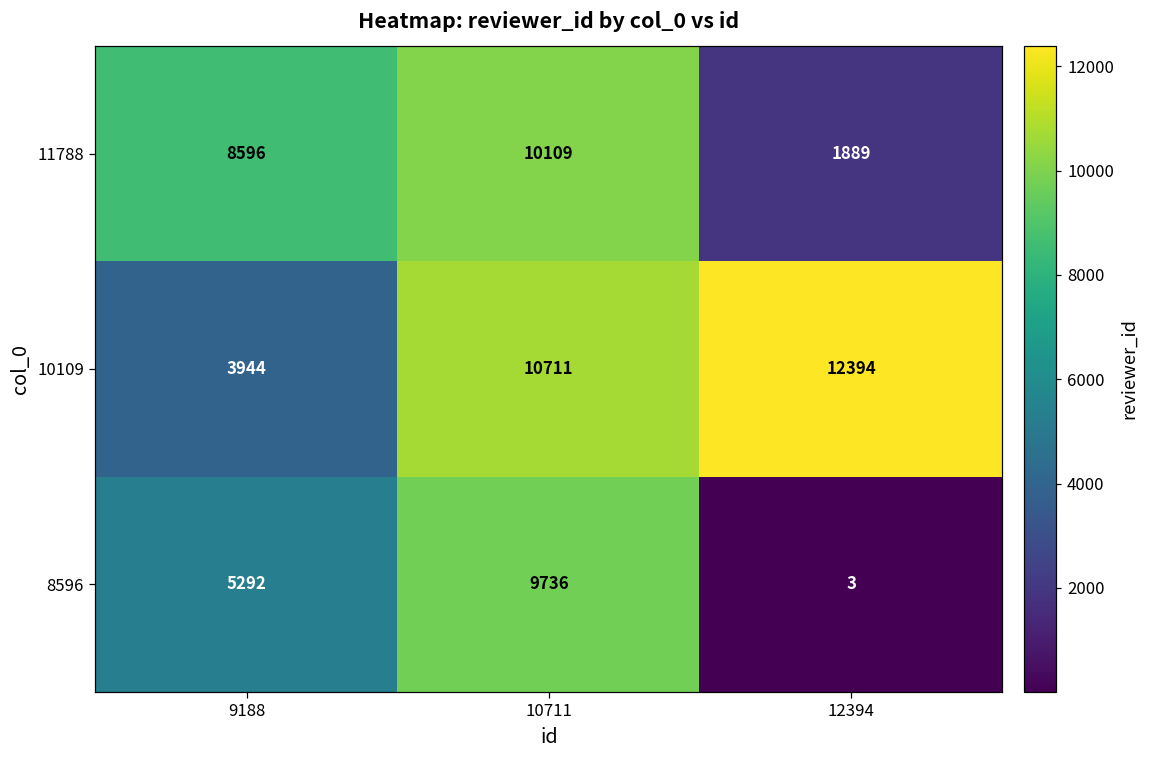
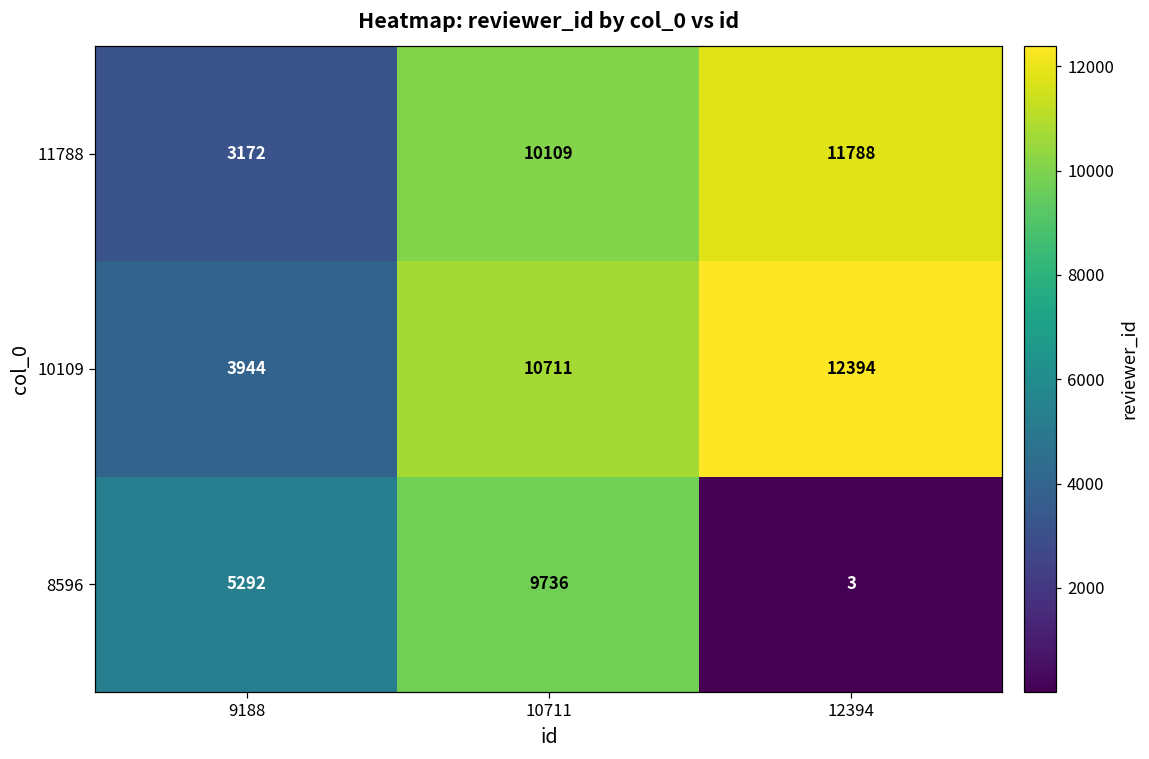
11788, 9188: 8596 -> 3172
11788, 12394: 1889 -> 11788
